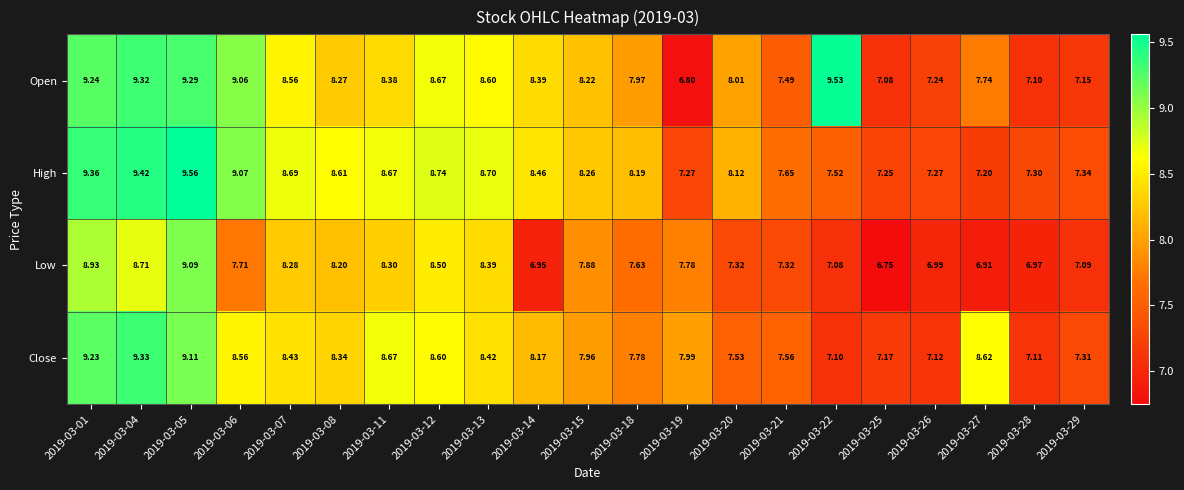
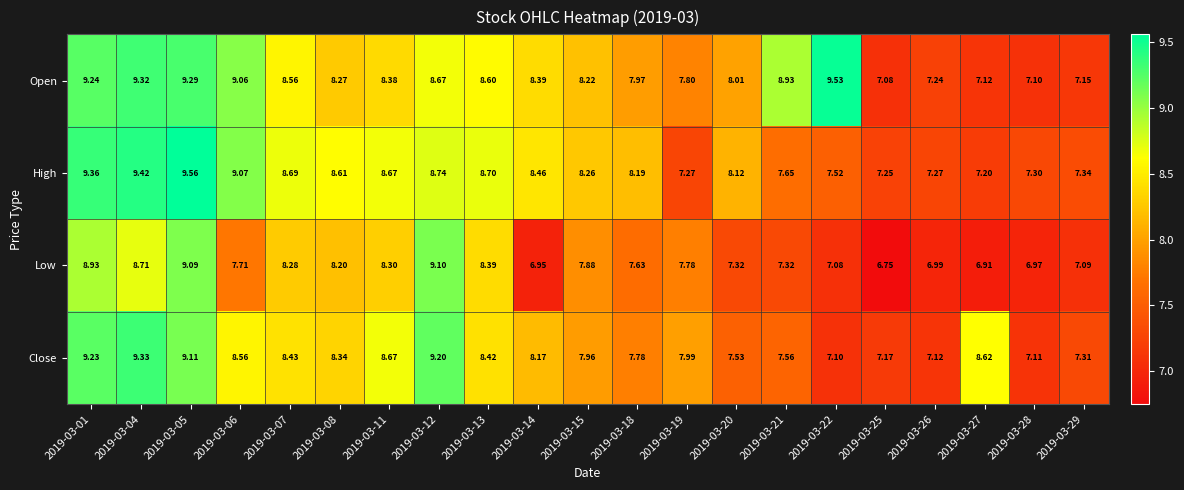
Open, 2019-03-19: 6.80 -> 7.80
Open, 2019-03-21: 7.49 -> 8.93
Open, 2019-03-27: 7.74 -> 7.12
Low, 2019-03-12: 8.50 -> 9.10
Close, 2019-03-12: 8.60 -> 9.20
